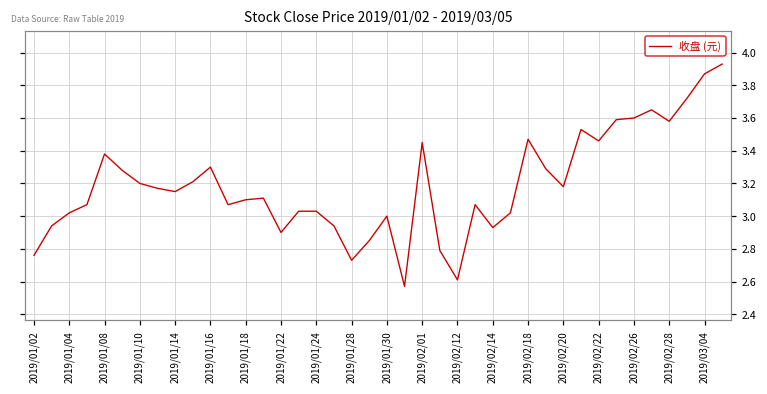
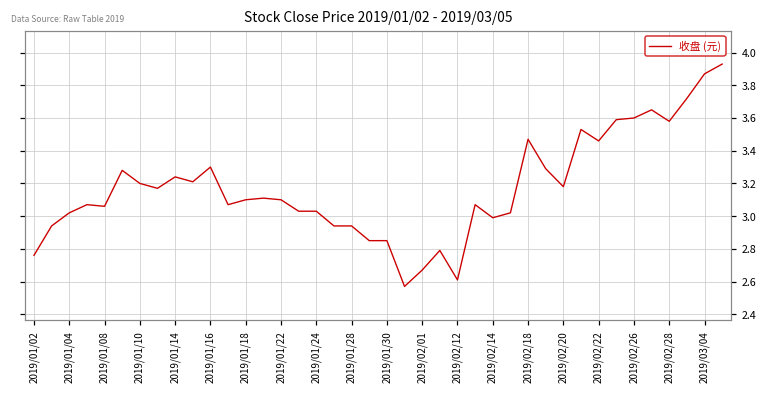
2019/01/08: 3.38 -> 3.06
2019/01/14: 3.15 -> 3.24
2019/01/22: 2.9 -> 3.1
2019/01/28: 2.73 -> 2.94
2019/01/30: 3.00 -> 2.85
2019/02/01: 3.45 -> 2.67
2019/02/14: 2.93 -> 2.99
